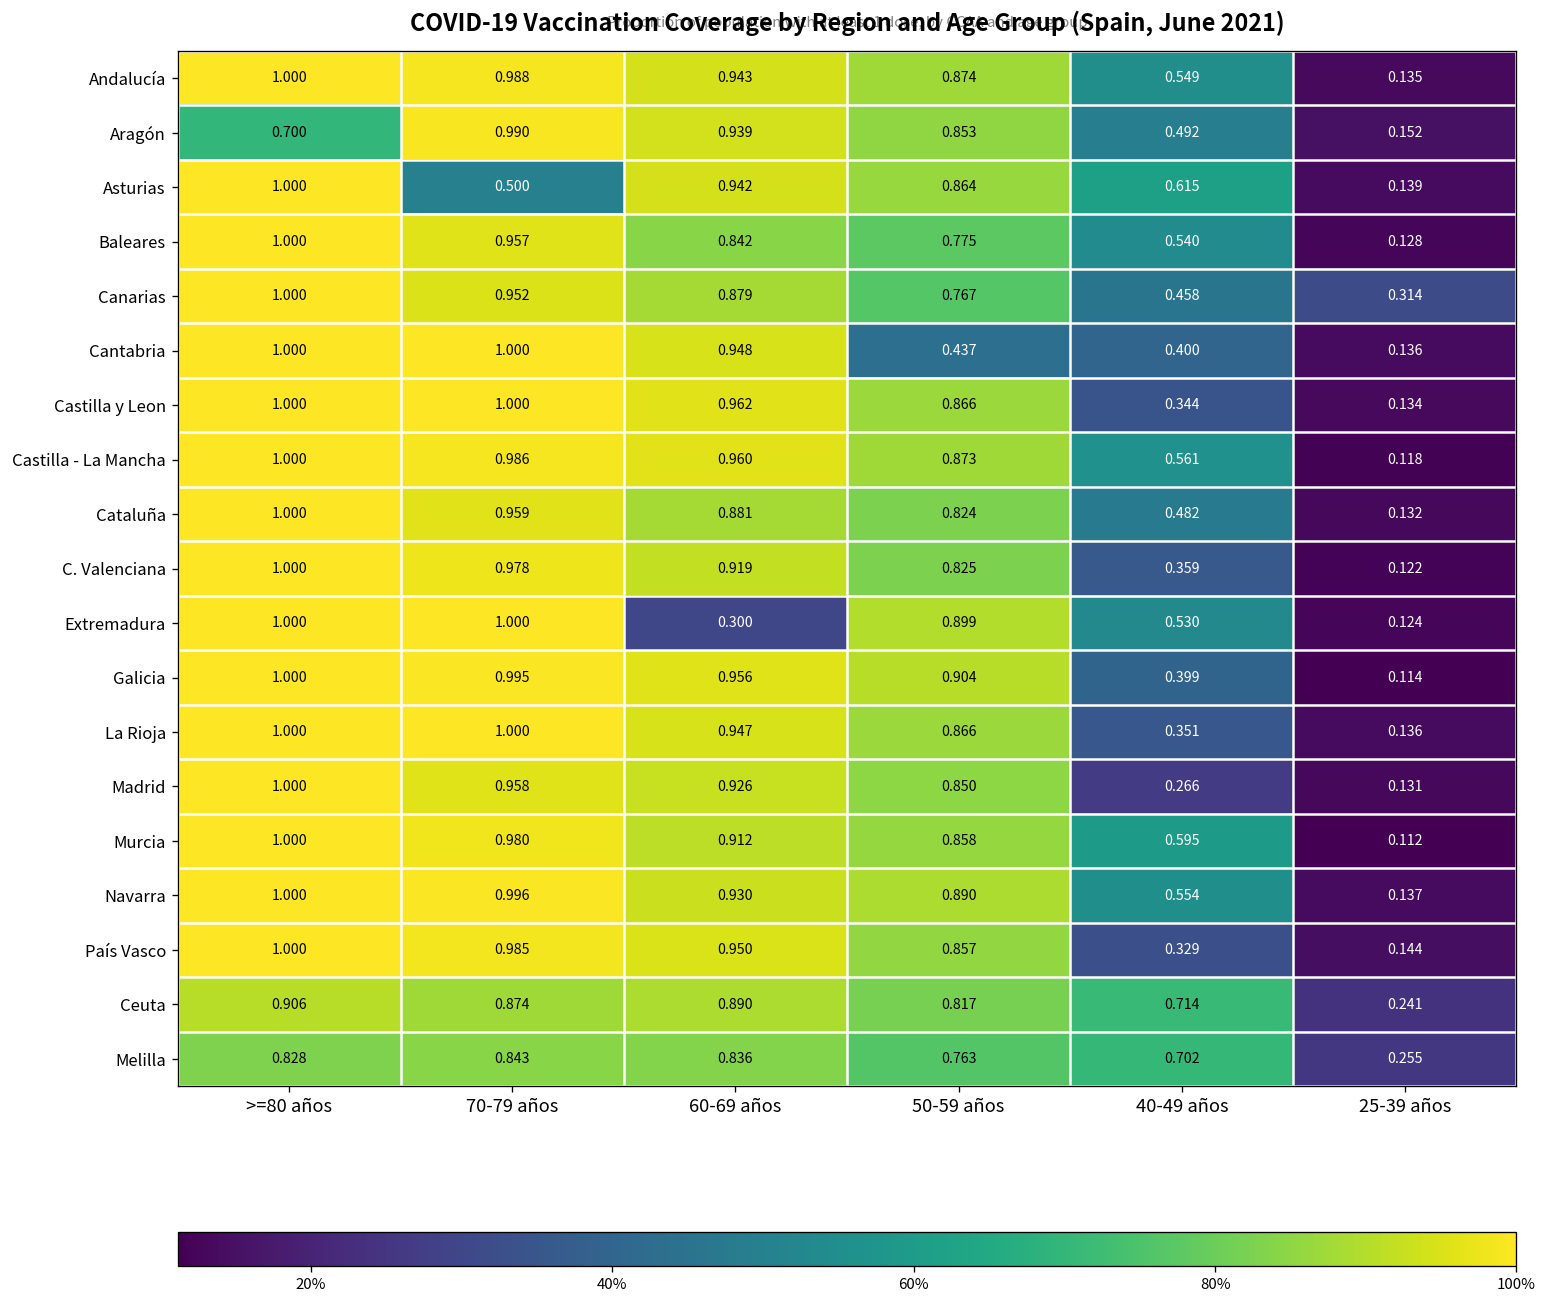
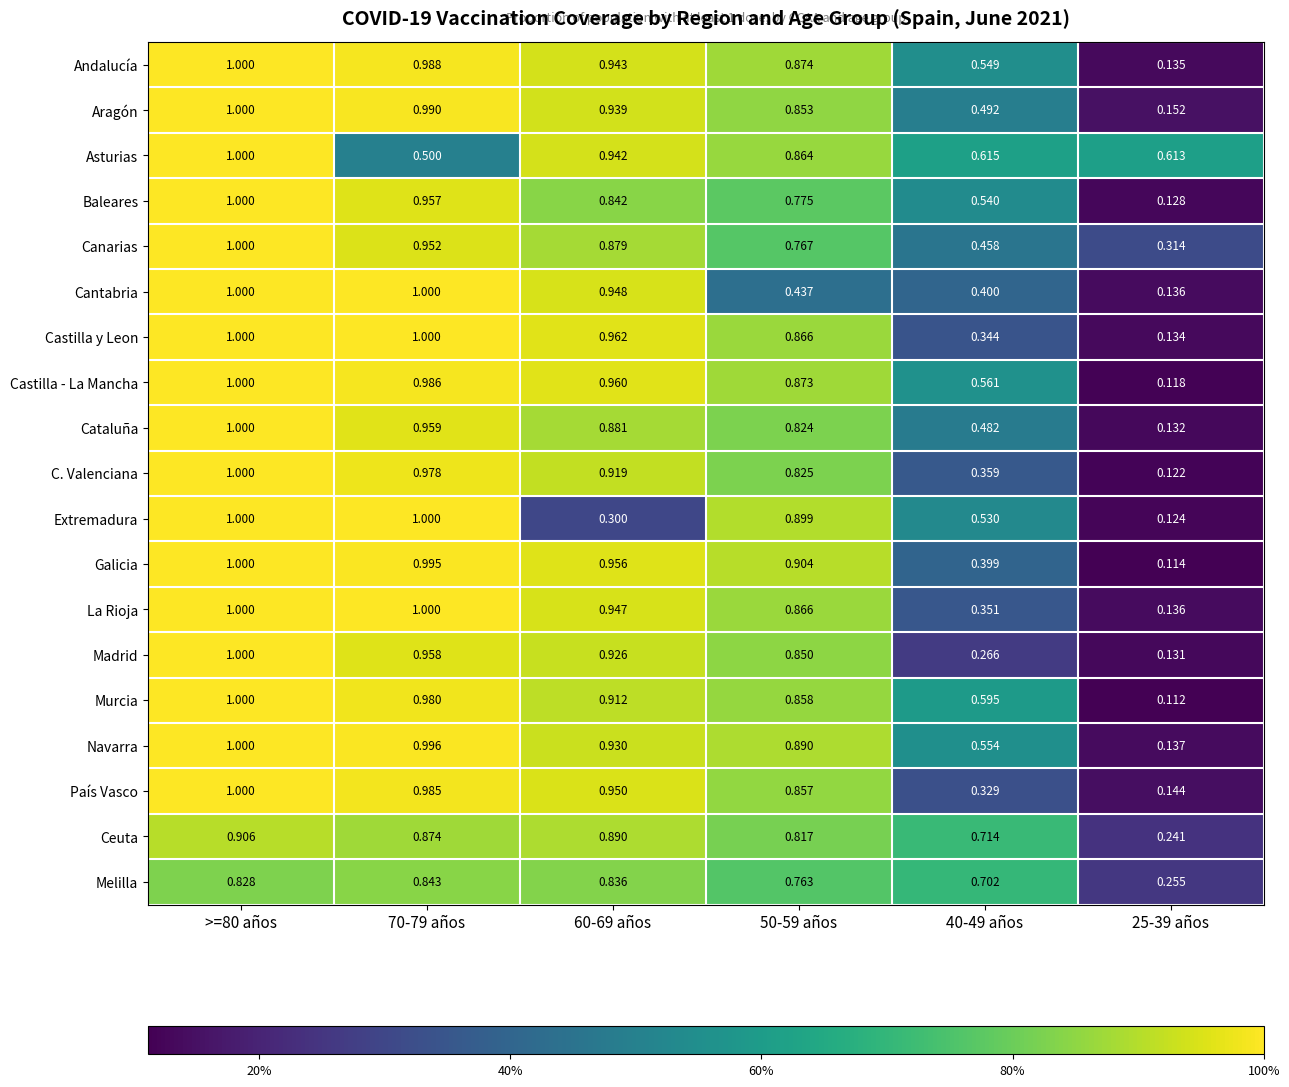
Aragón, >=80 años: 0.700 -> 1.000
Asturias, 25-39 años: 0.139 -> 0.613
